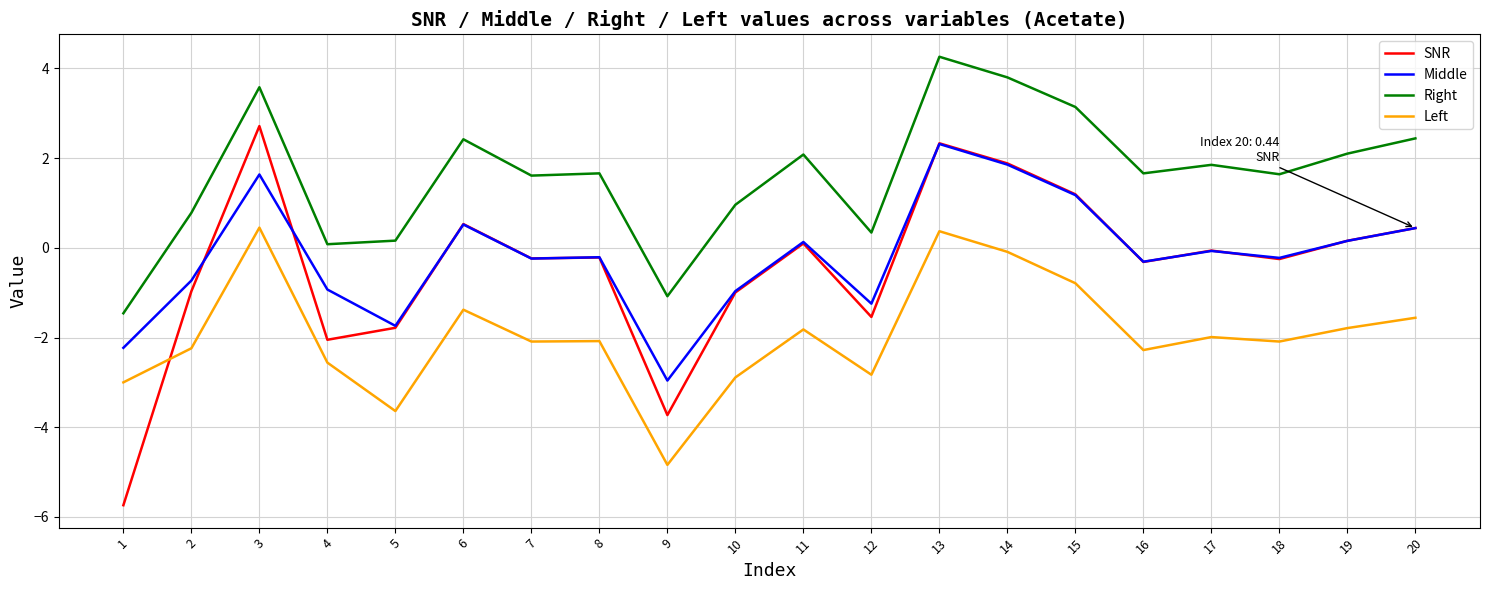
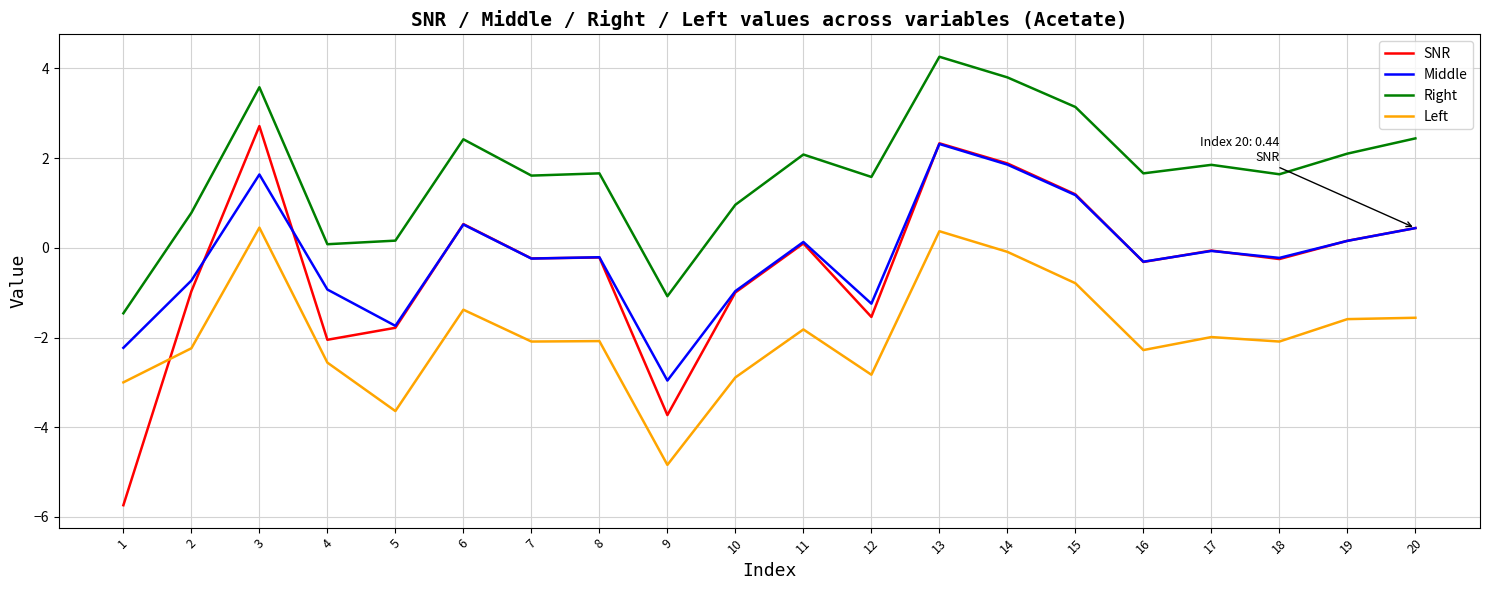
Right, 12: 0.3 -> 1.6
Left, 19: -1.8 -> -1.6
